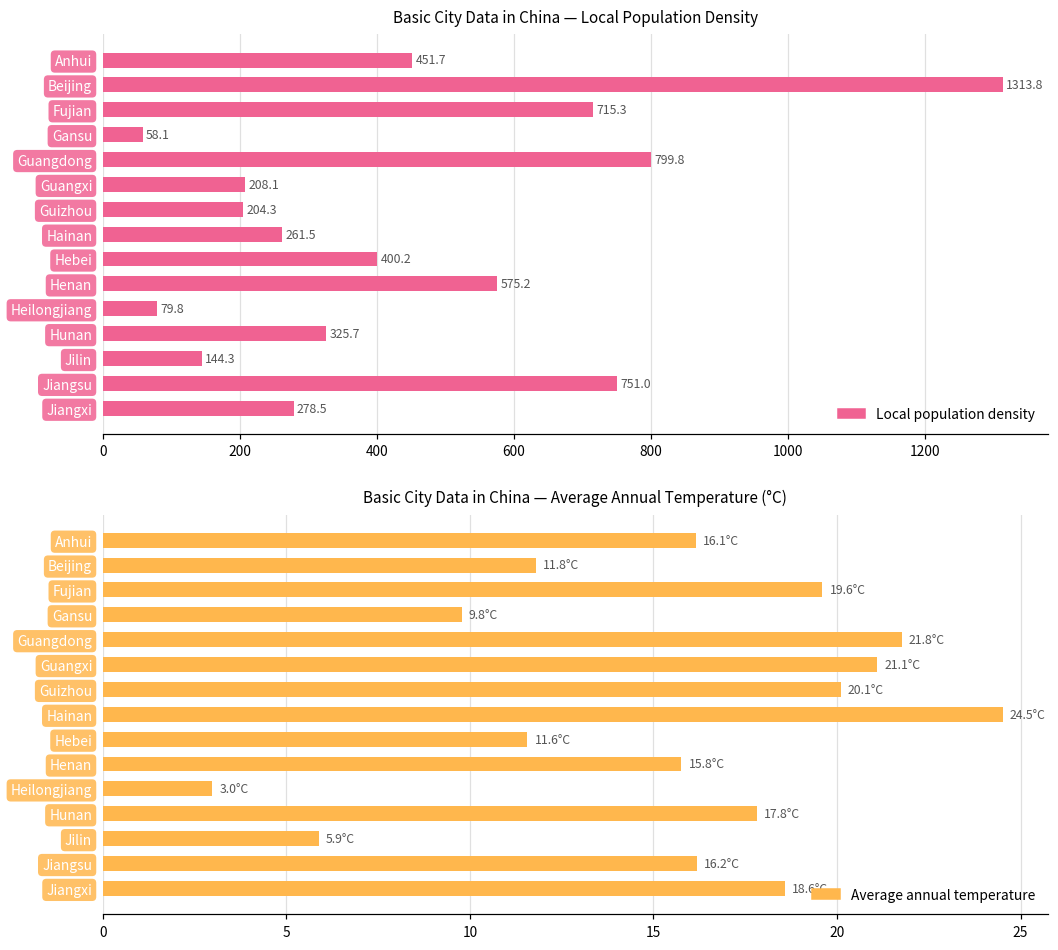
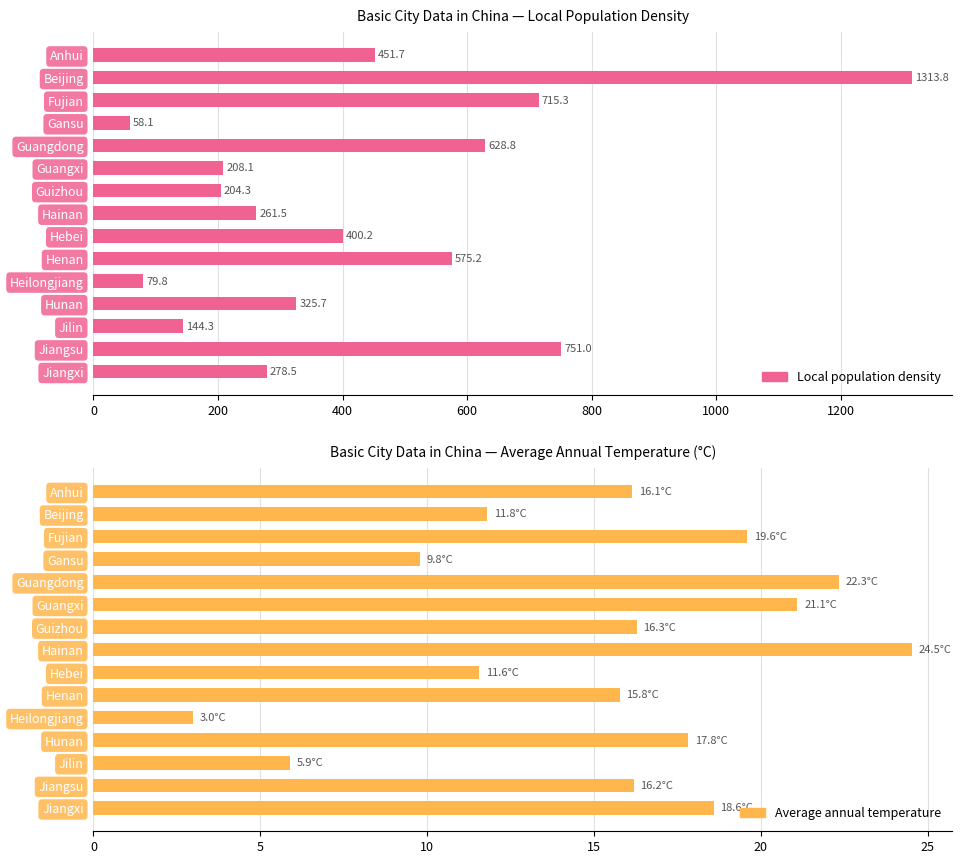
Basic City Data in China — Local Population Density, Guangdong: 799.8 -> 628.8
Basic City Data in China — Average Annual Temperature (°C), Guangdong: 21.8°C -> 22.3°C
Basic City Data in China — Average Annual Temperature (°C), Guizhou: 20.1°C -> 16.3°C
